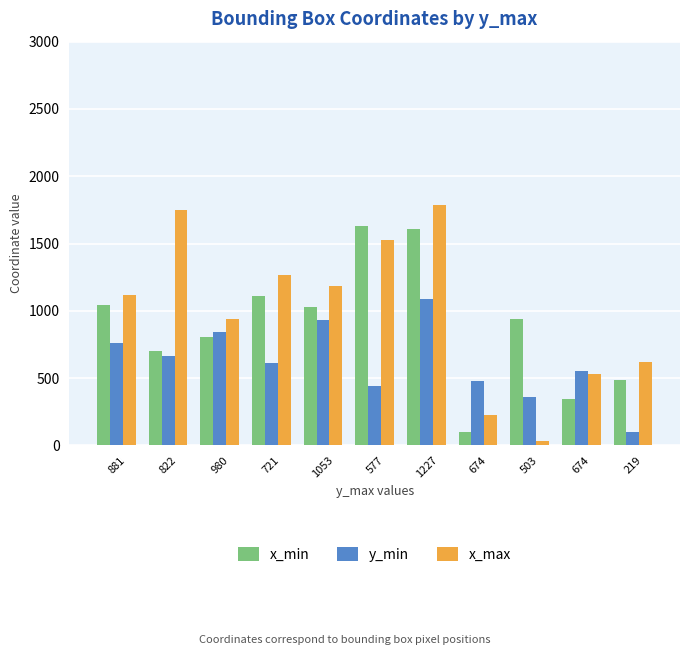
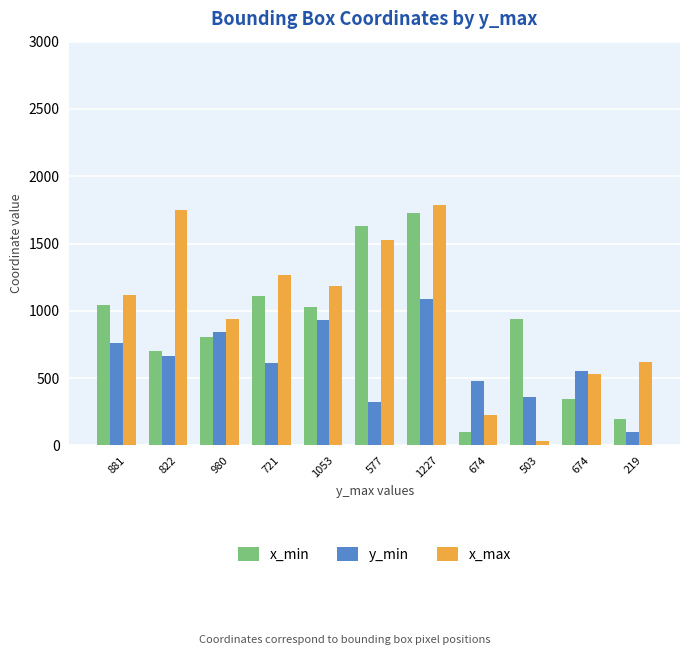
y_min, 577: 440 -> 320
x_min, 1227: 1610 -> 1730
x_min, 219: 480 -> 200
